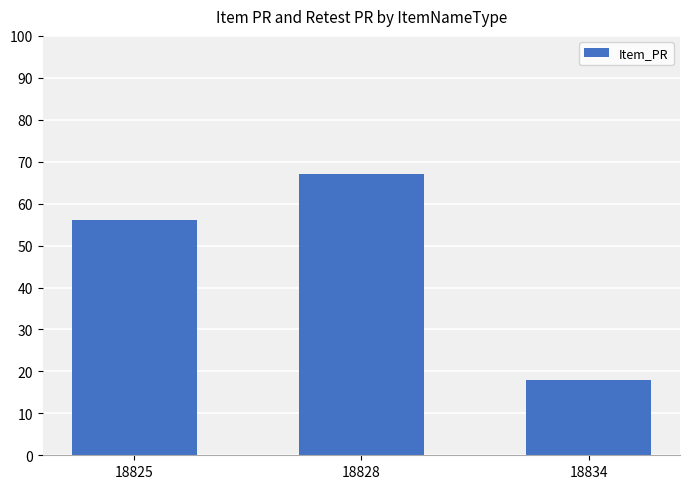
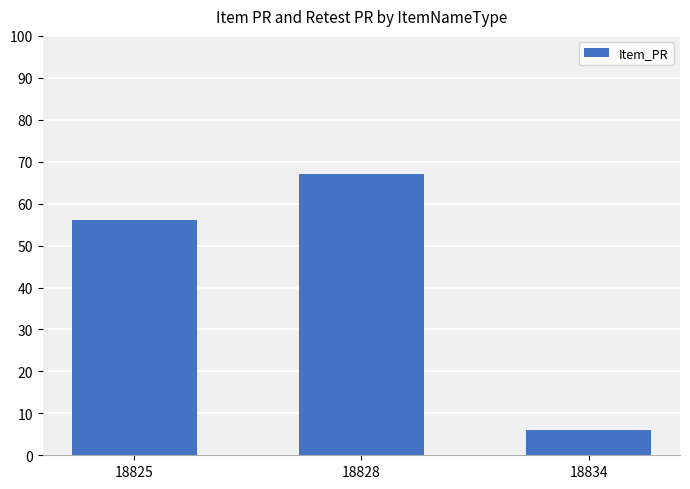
18834: 18 -> 6
